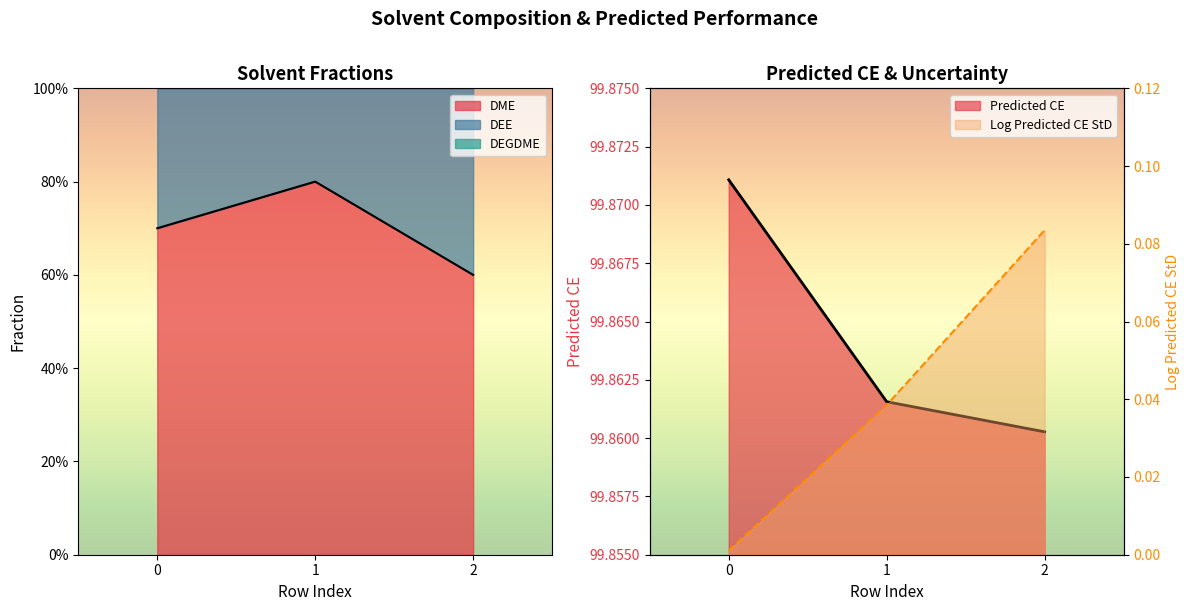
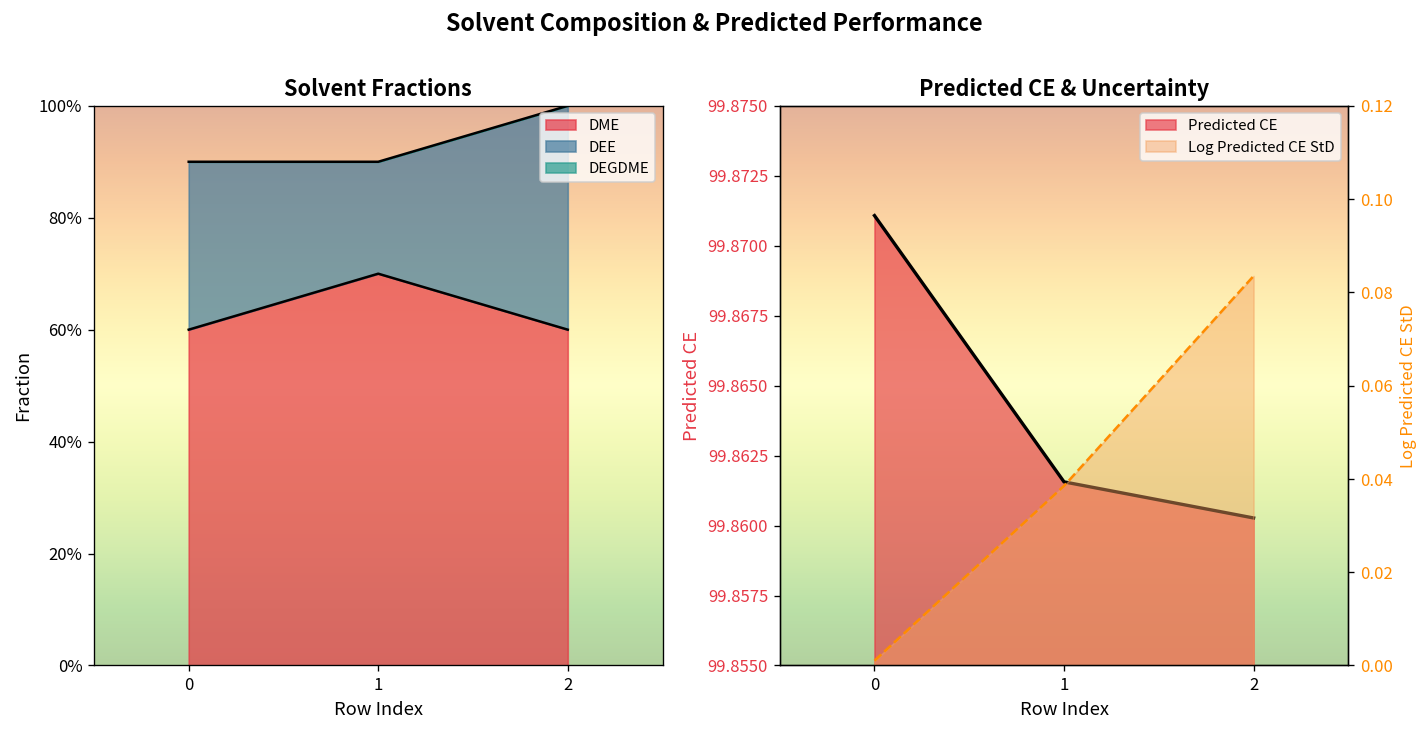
Solvent Fractions, DME, 0: 70% -> 60%
Solvent Fractions, DME, 1: 80% -> 70%
